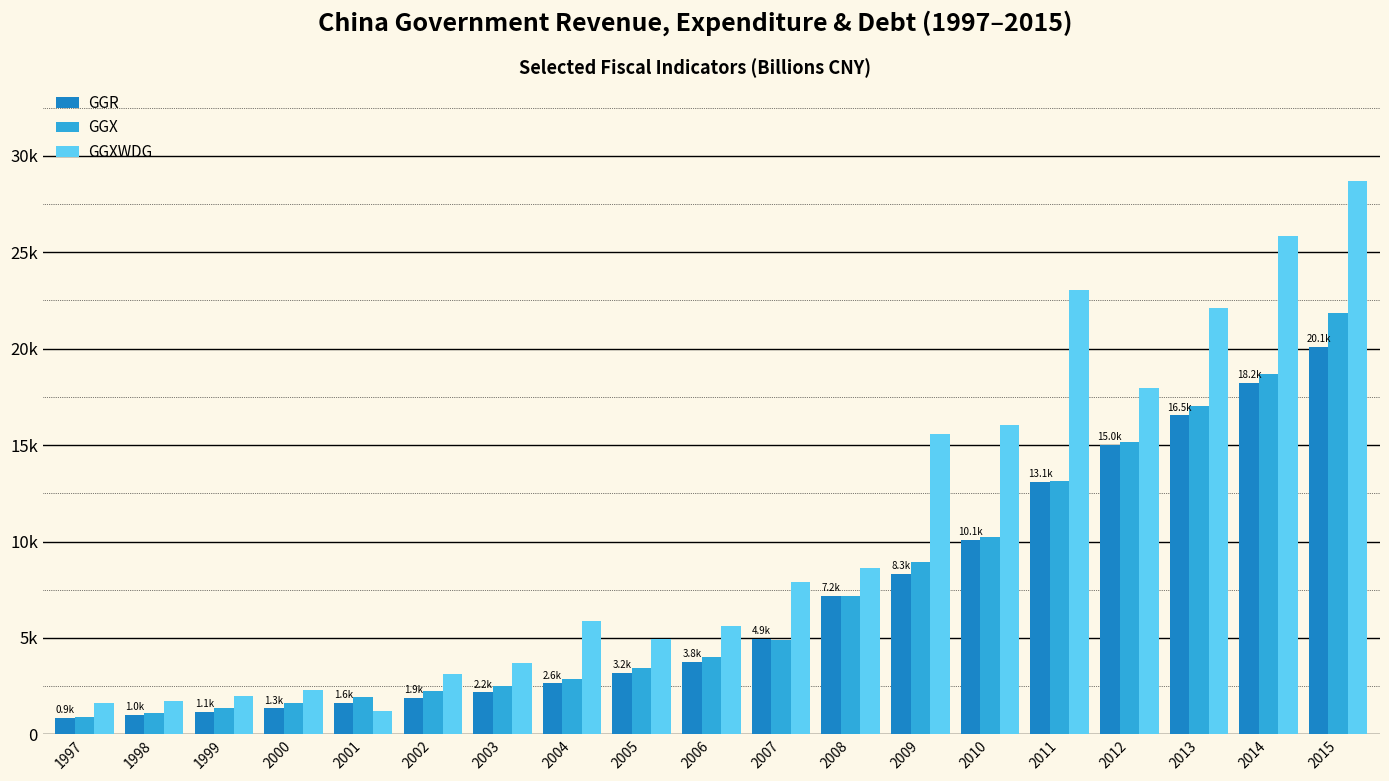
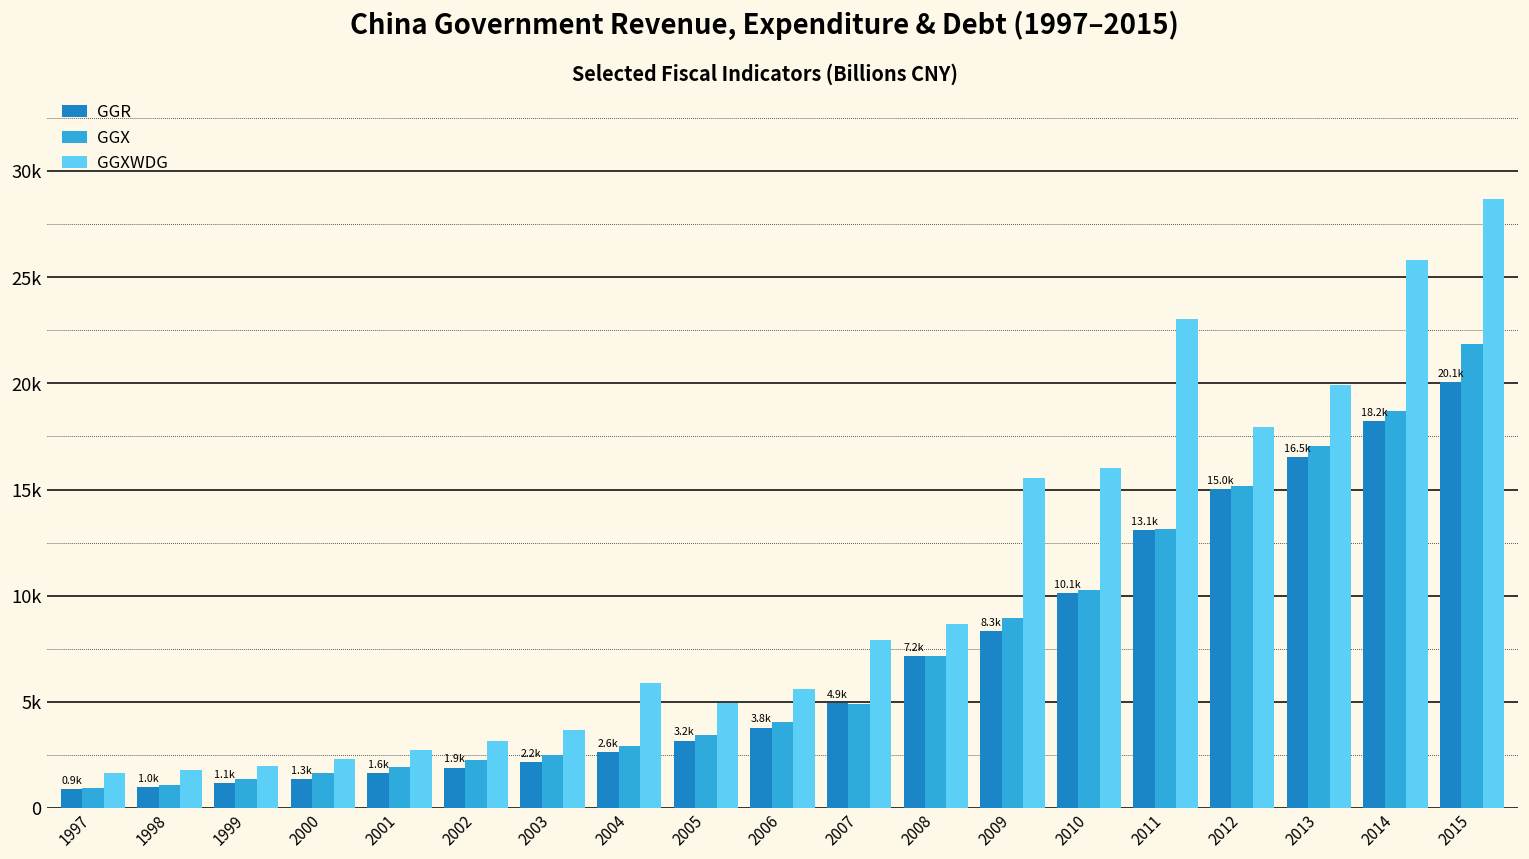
GGXWDG, 2001: 1200 -> 2700
GGXWDG, 2013: 22100 -> 19900
